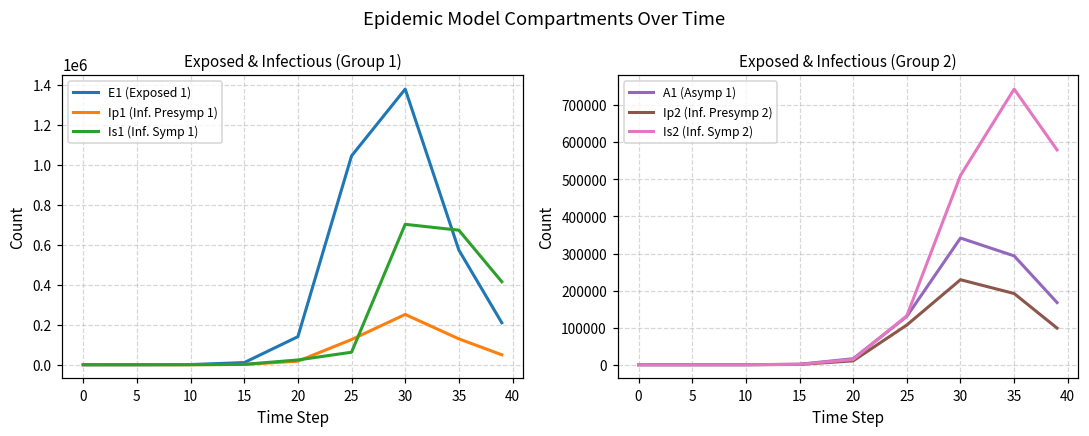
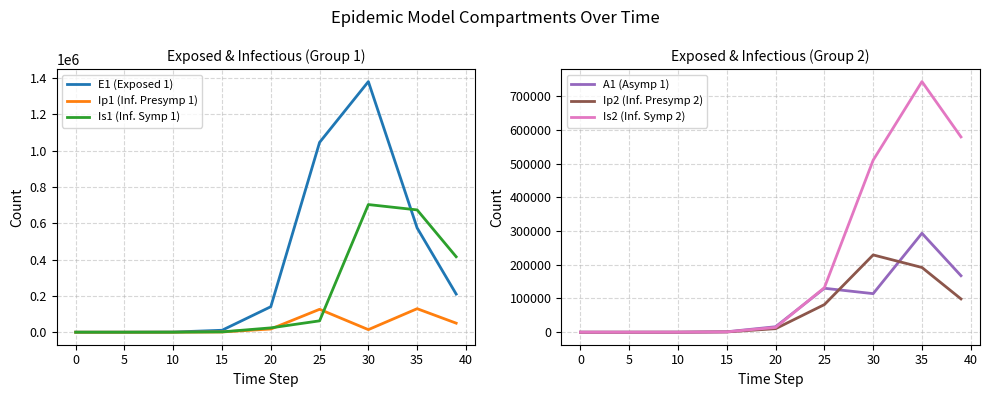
Exposed & Infectious (Group 1), Ip1 (Inf. Presymp 1), 30: 250000 -> 10000
Exposed & Infectious (Group 2), Ip2 (Inf. Presymp 2), 25: 110000 -> 80000
Exposed & Infectious (Group 2), A1 (Asymp 1), 30: 340000 -> 110000
